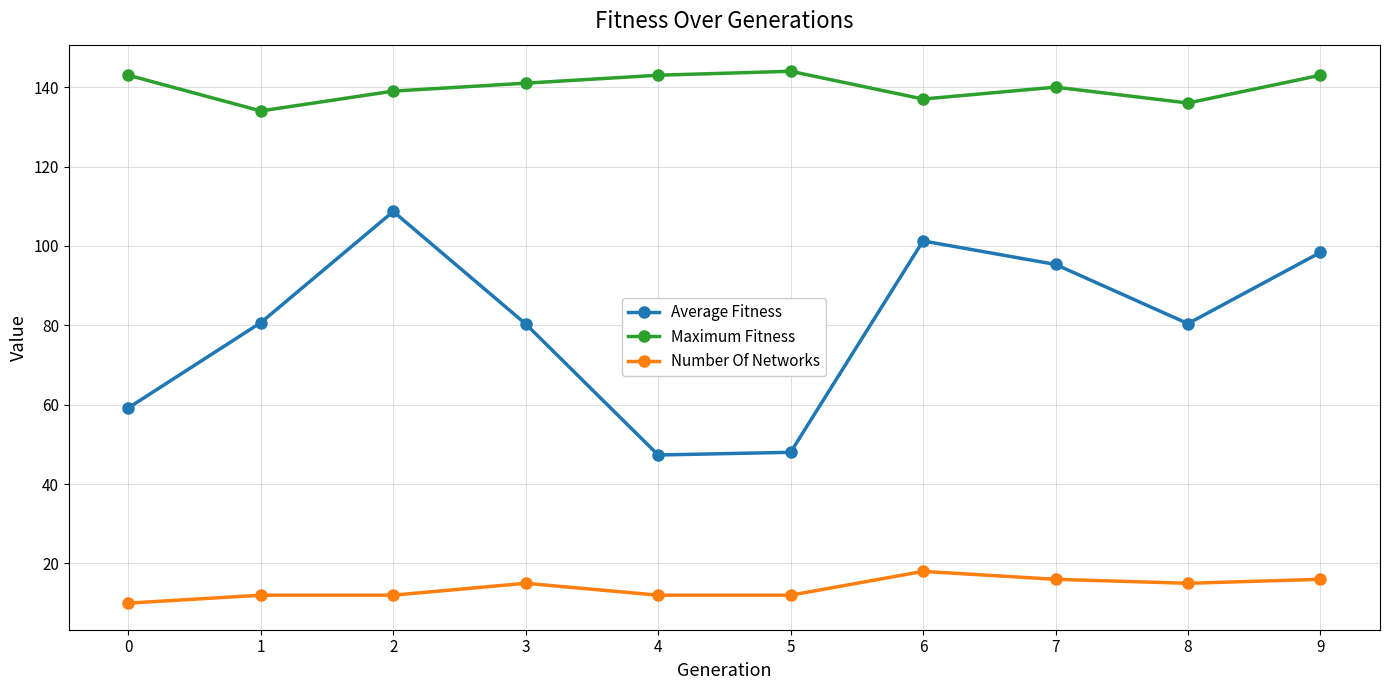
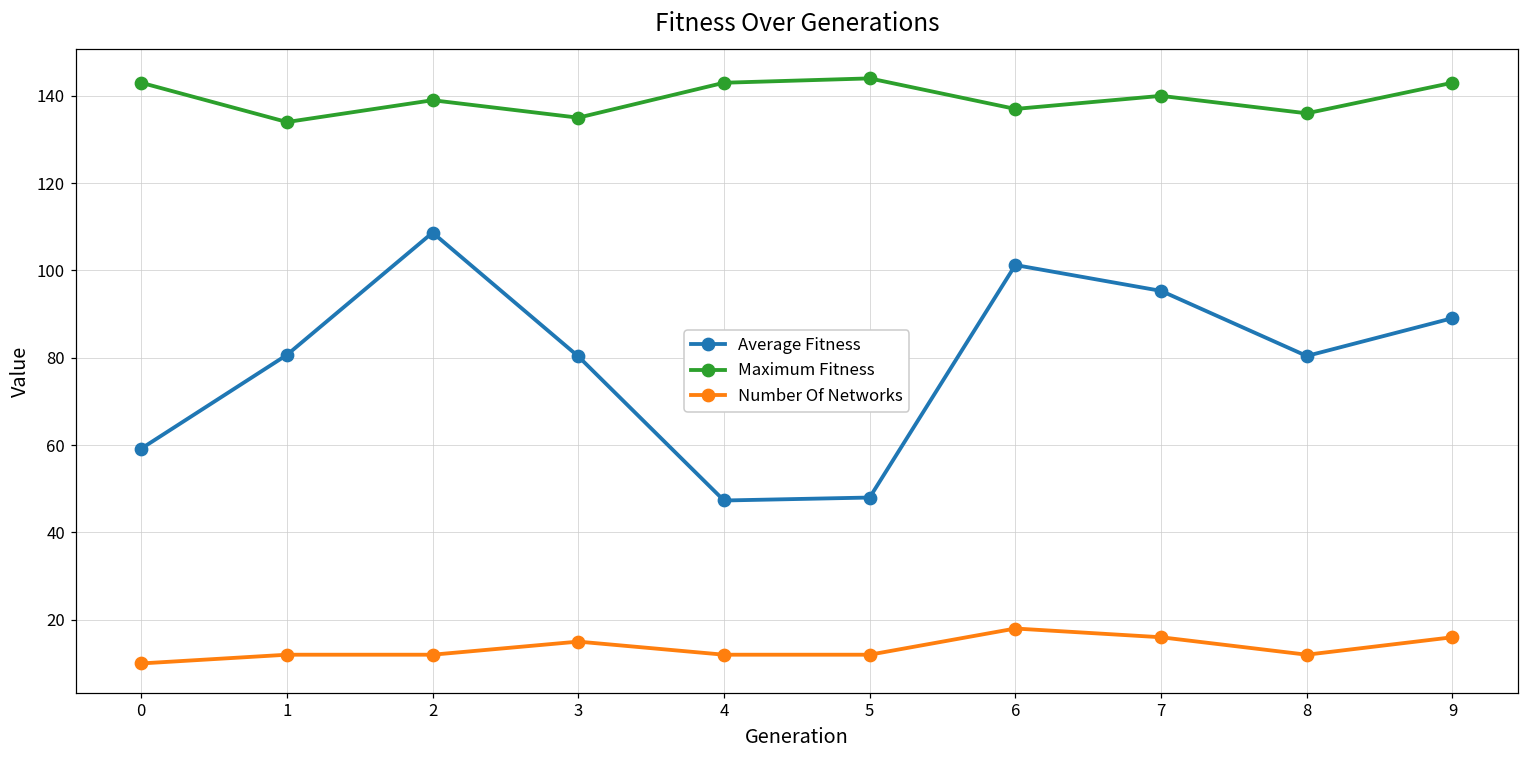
Maximum Fitness, 3: 141 -> 135
Number Of Networks, 8: 15 -> 12
Average Fitness, 9: 98 -> 89
